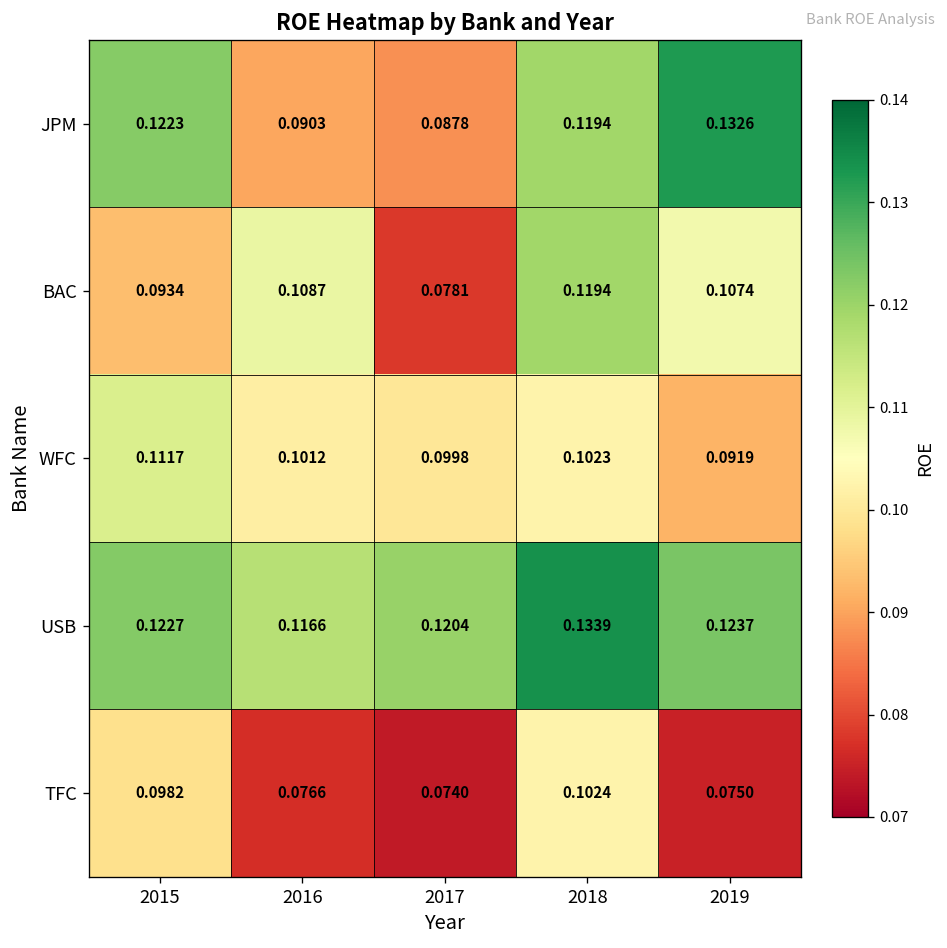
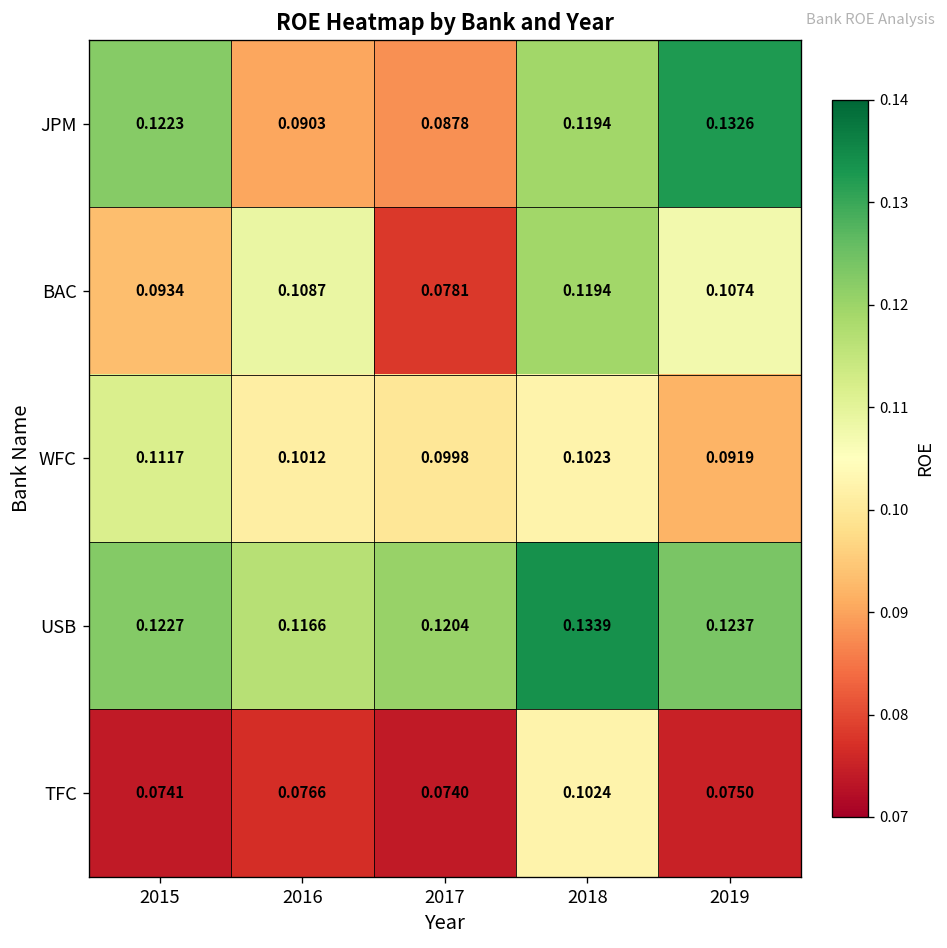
TFC, 2015: 0.0982 -> 0.0741
